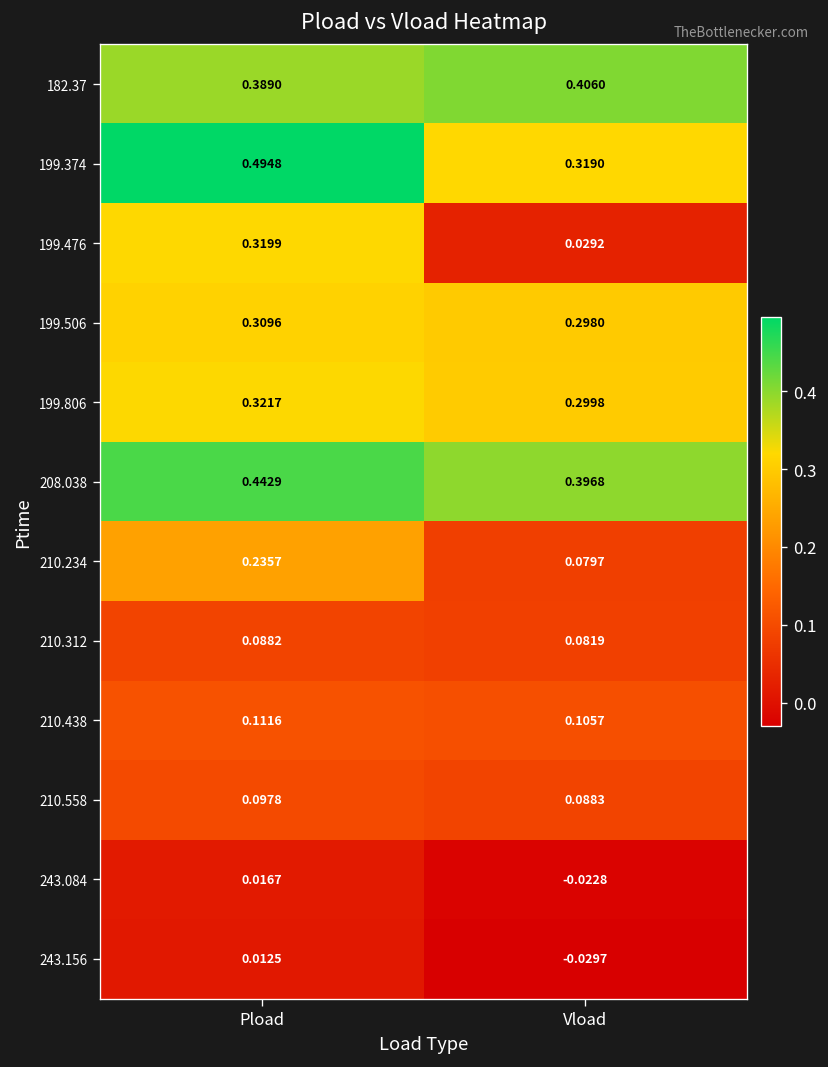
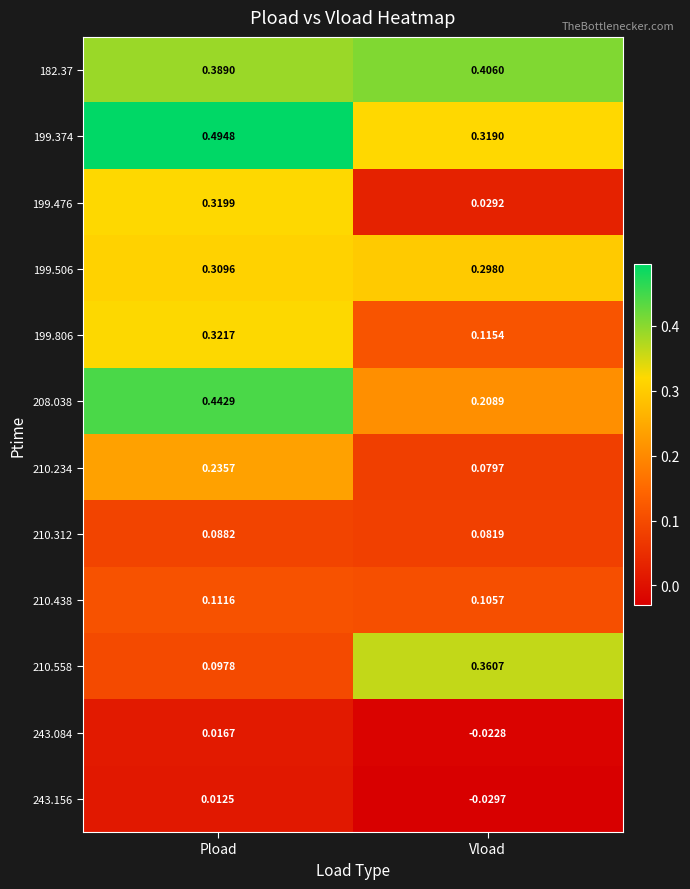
199.806, Vload: 0.2998 -> 0.1154
208.038, Vload: 0.3968 -> 0.2089
210.558, Vload: 0.0883 -> 0.3607
